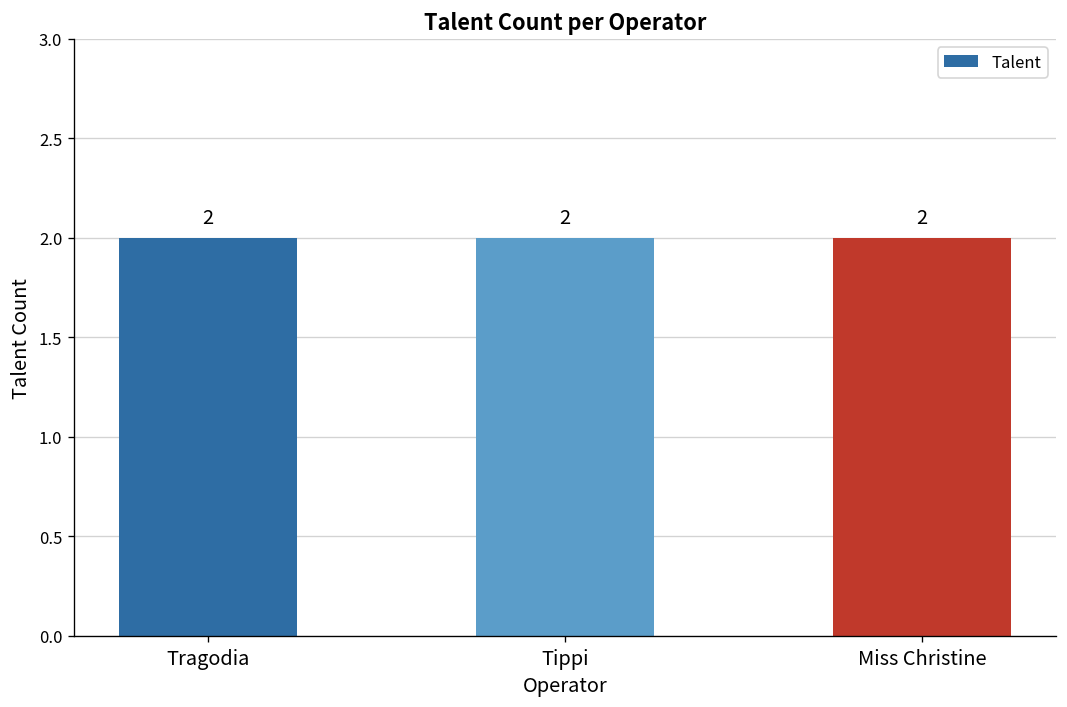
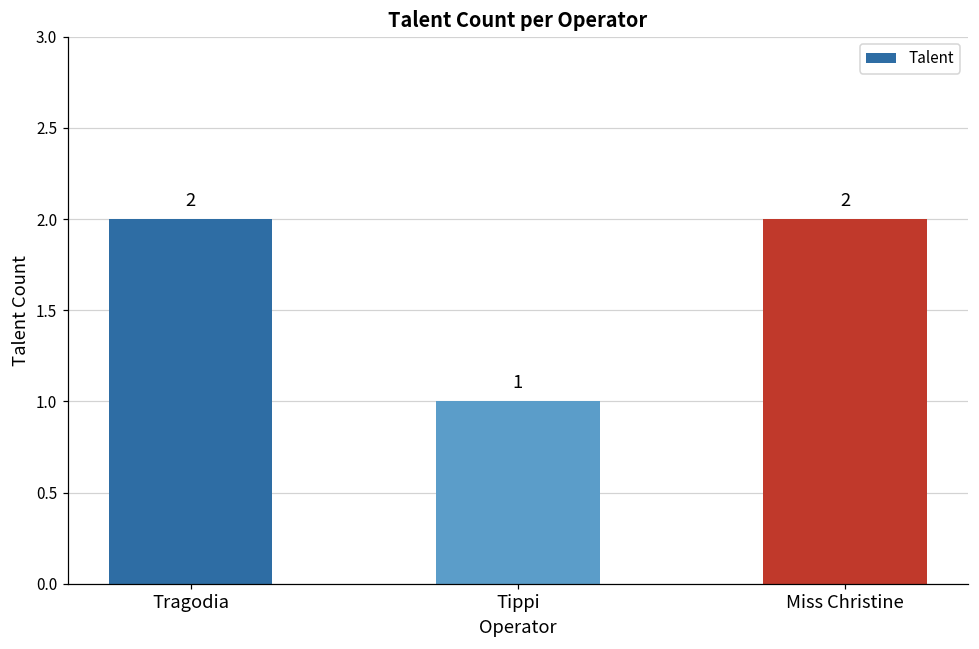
Tippi: 2 -> 1
